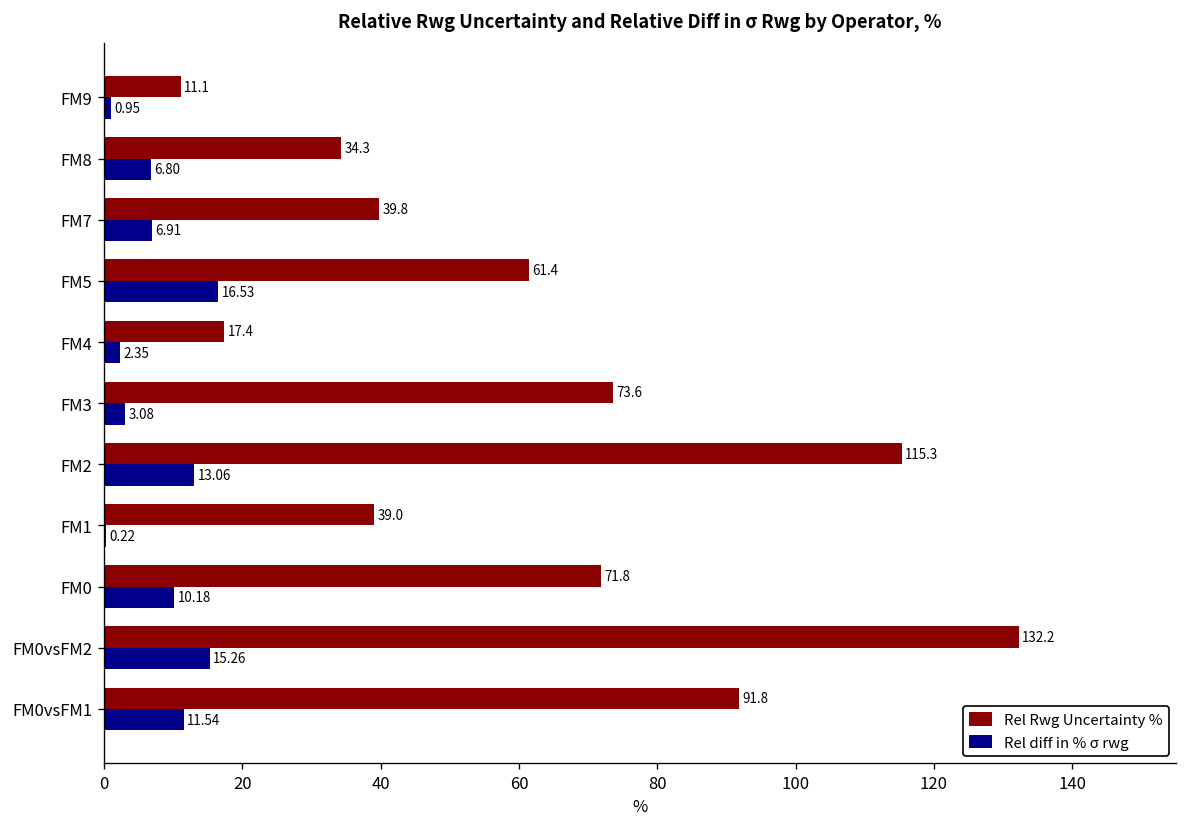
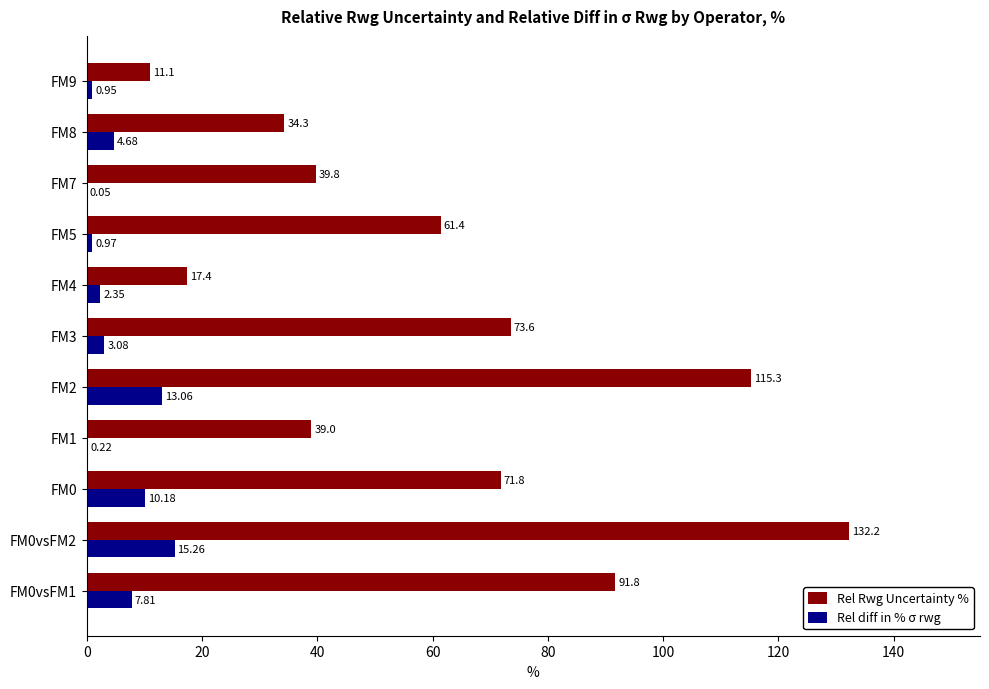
Rel diff in % σ rwg, FM8: 6.80 -> 4.68
Rel diff in % σ rwg, FM7: 6.91 -> 0.05
Rel diff in % σ rwg, FM5: 16.53 -> 0.97
Rel diff in % σ rwg, FM0vsFM1: 11.54 -> 7.81
